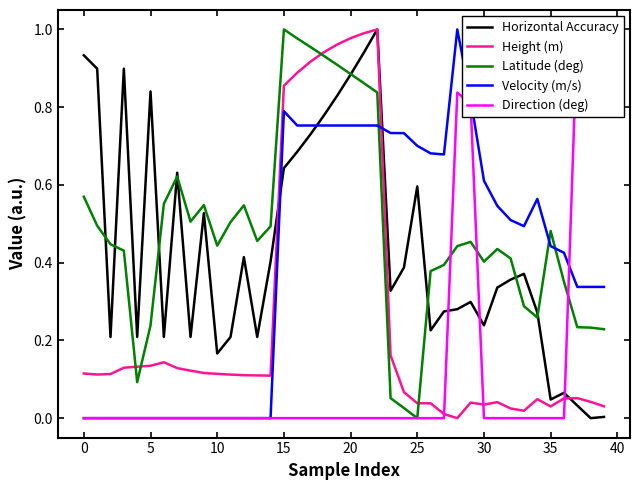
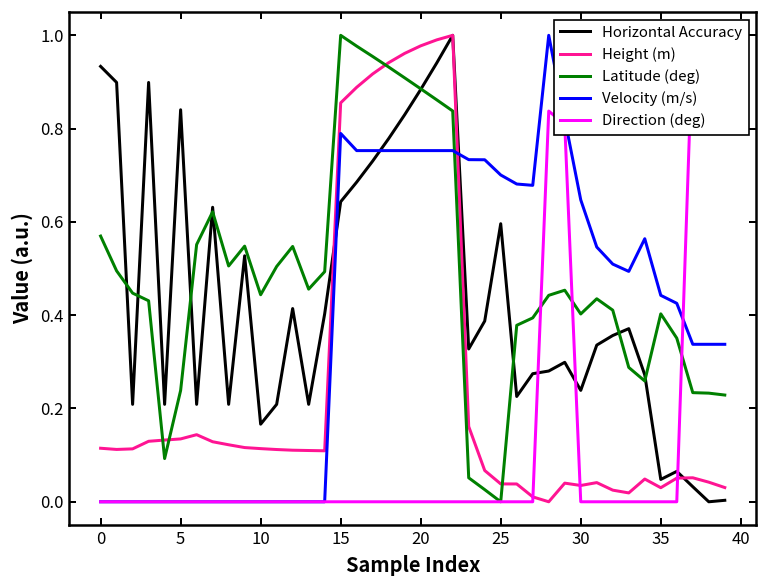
Velocity (m/s), 30: 0.61 -> 0.65
Latitude (deg), 35: 0.48 -> 0.40
